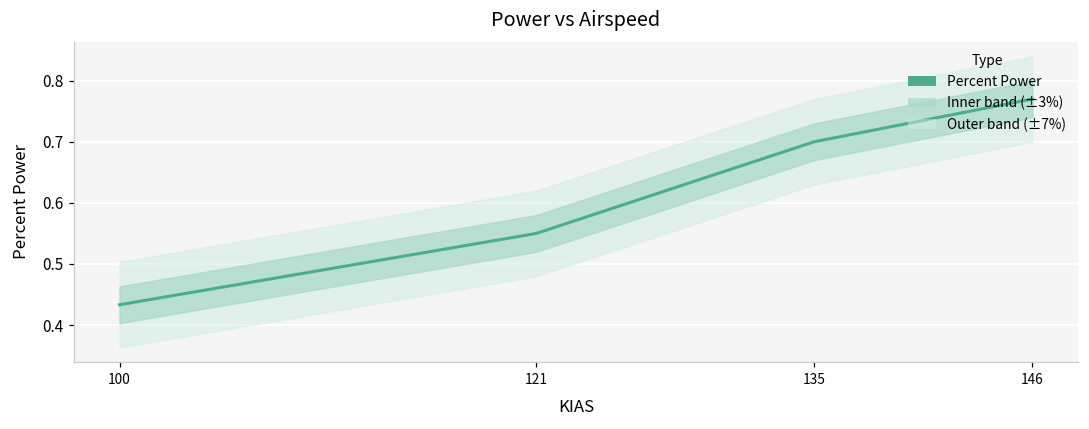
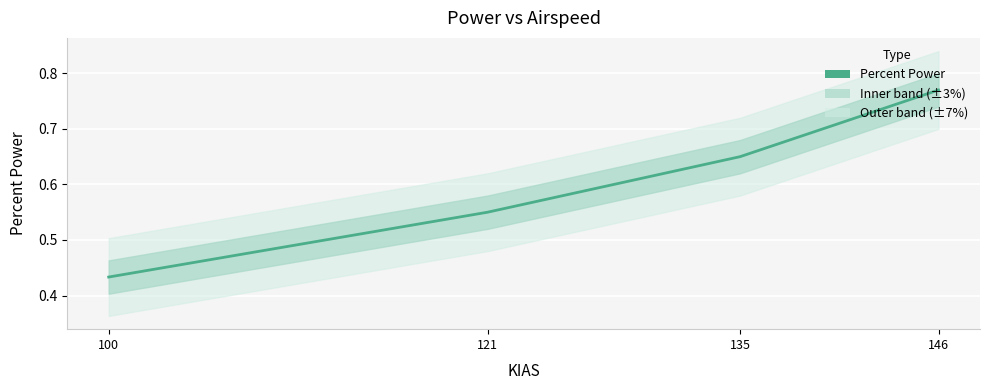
Percent Power, 135: 0.70 -> 0.65
